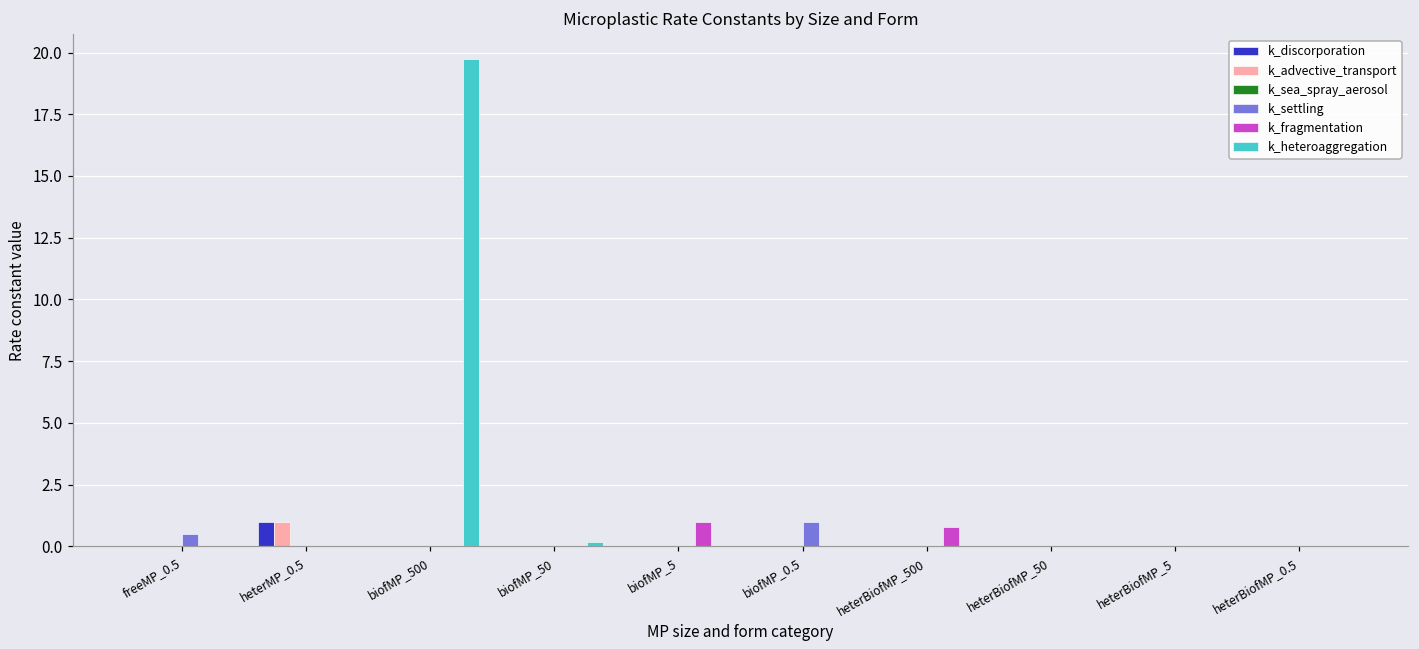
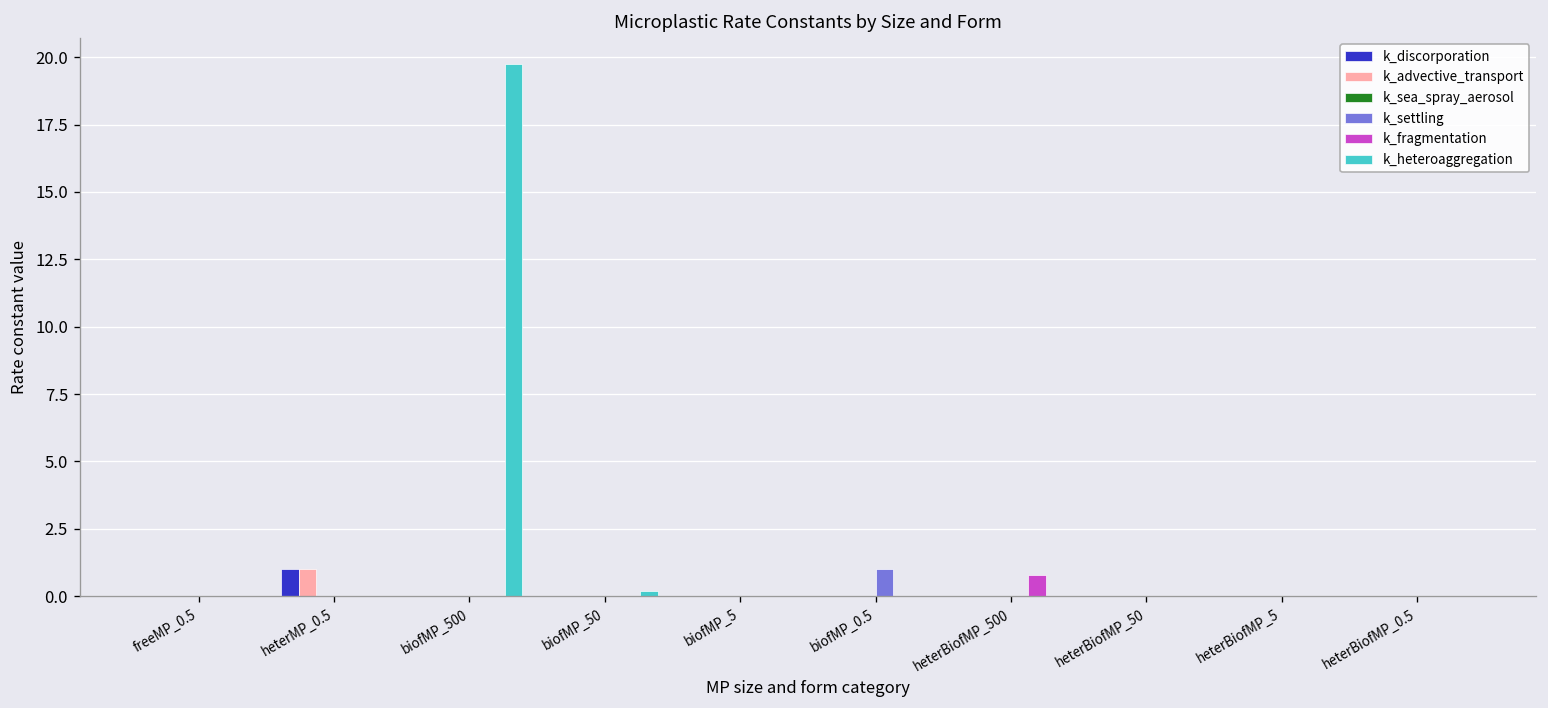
k_settling, freeMP_0.5: 0.5 -> 0.0
k_fragmentation, biofMP_5: 1 -> 0
